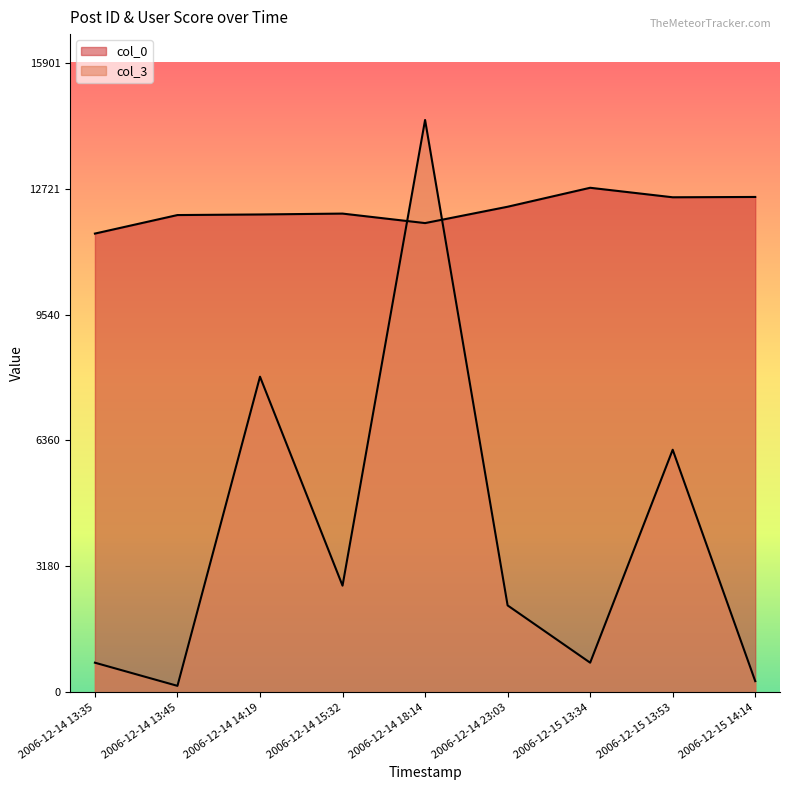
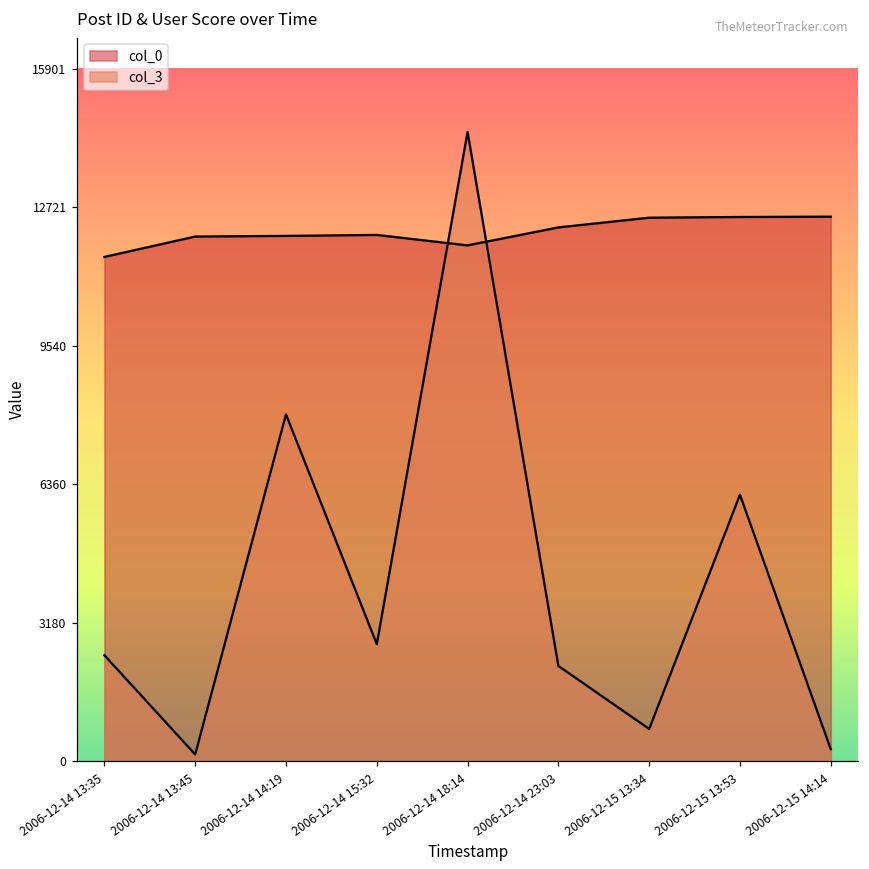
col_3, 2006-12-14 13:35: 700 -> 2400
col_0, 2006-12-15 13:34: 12700 -> 12500
